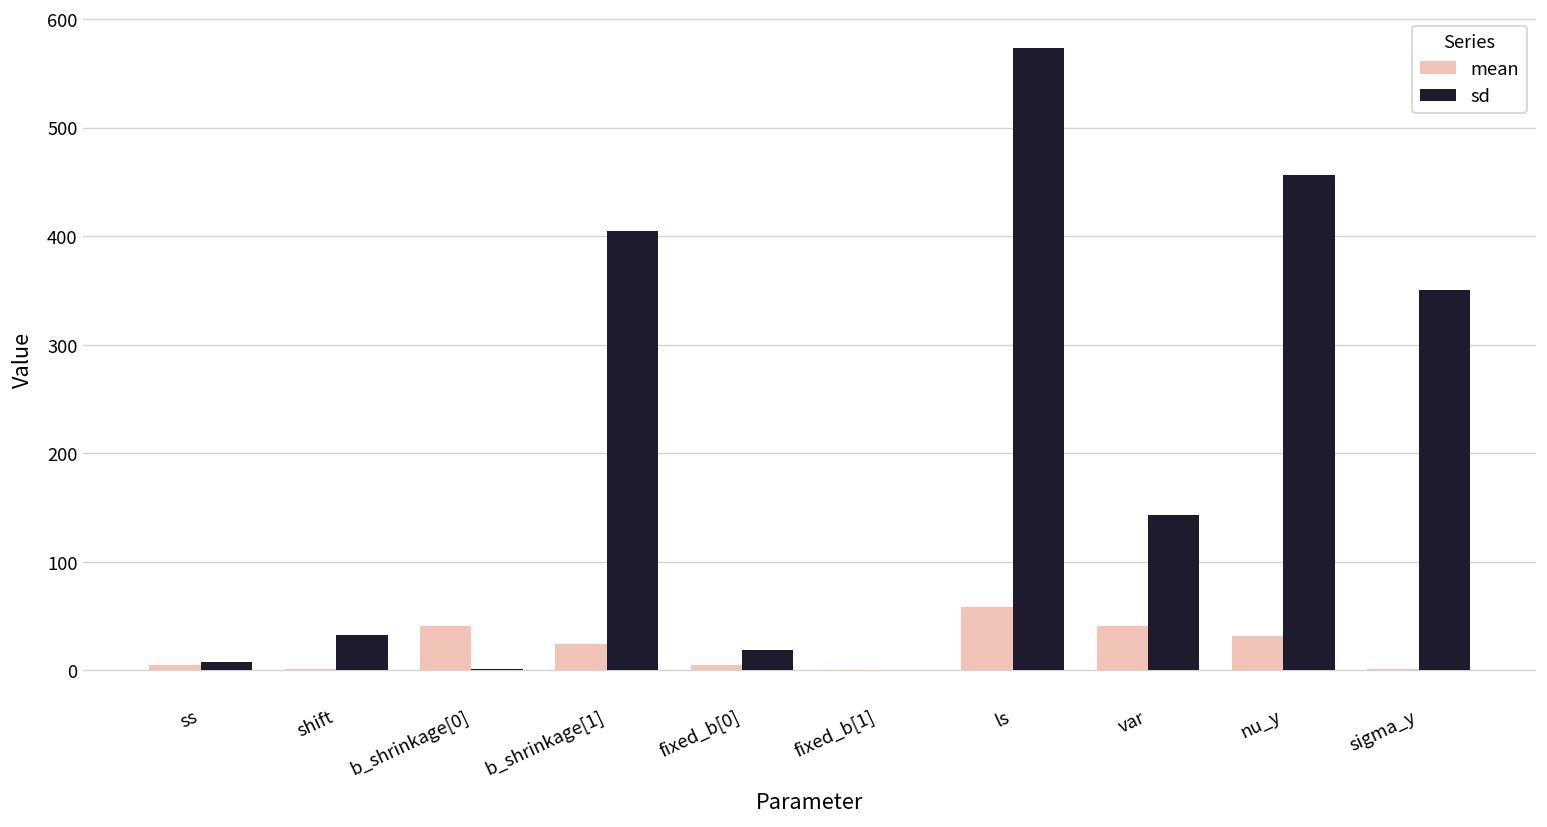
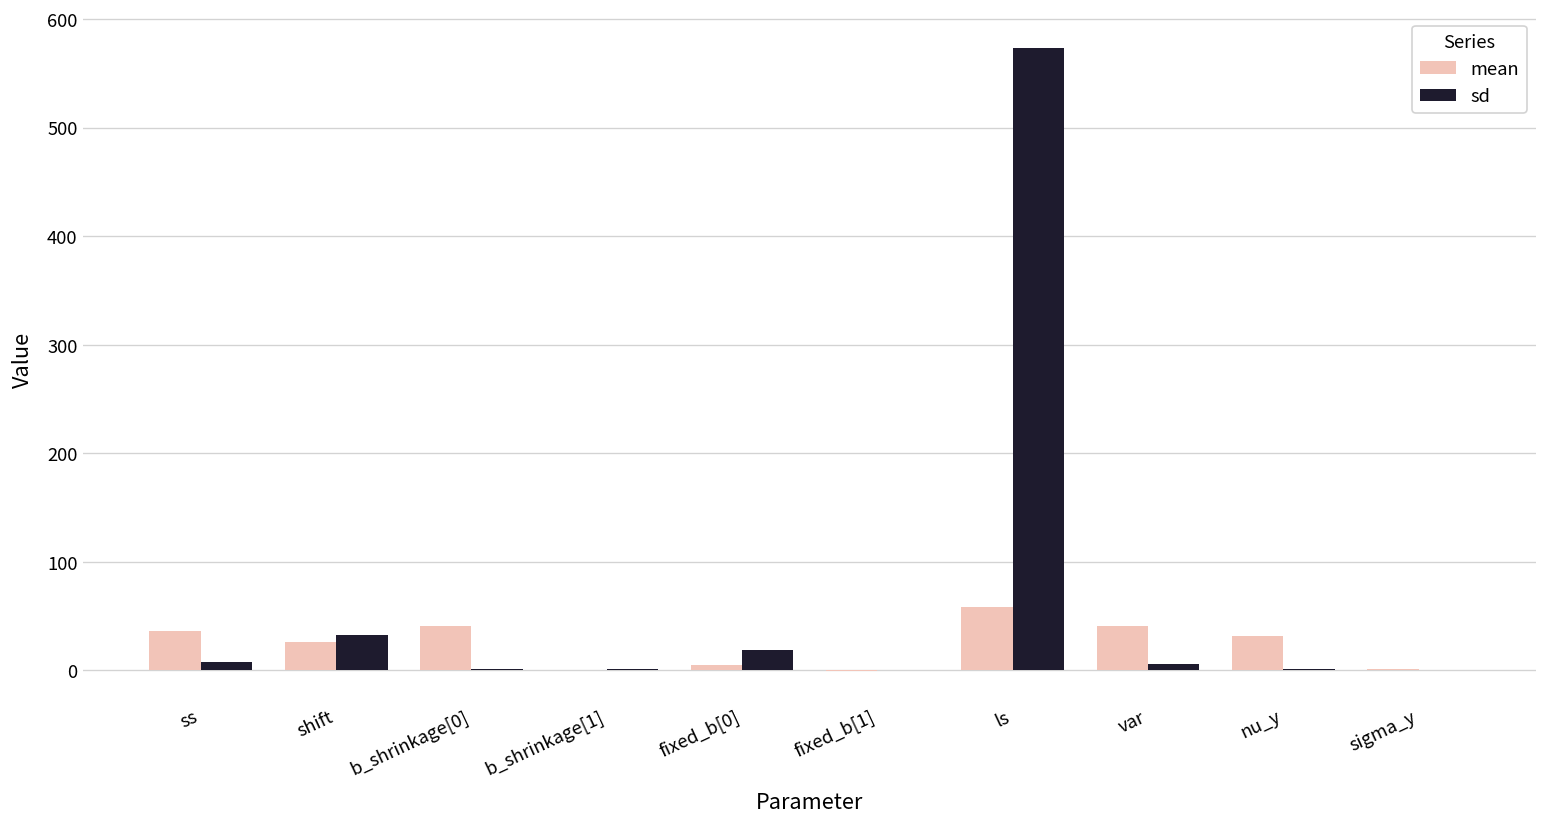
mean, ss: 0 -> 40
mean, shift: 0 -> 30
mean, b_shrinkage[1]: 20 -> 0
sd, b_shrinkage[1]: 400 -> 0
sd, var: 140 -> 10
sd, nu_y: 460 -> 0
sd, sigma_y: 350 -> 0
